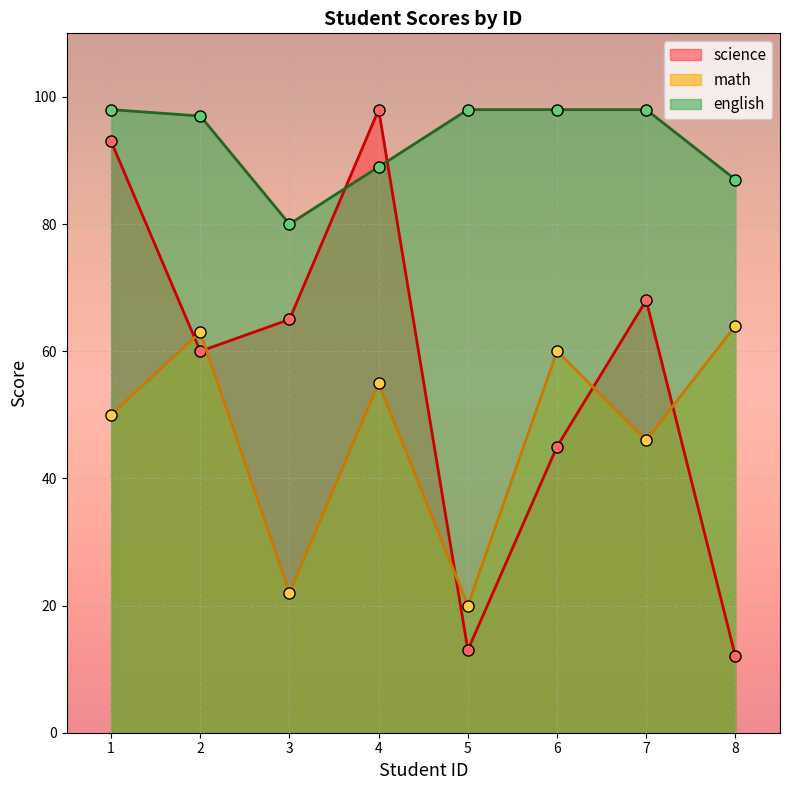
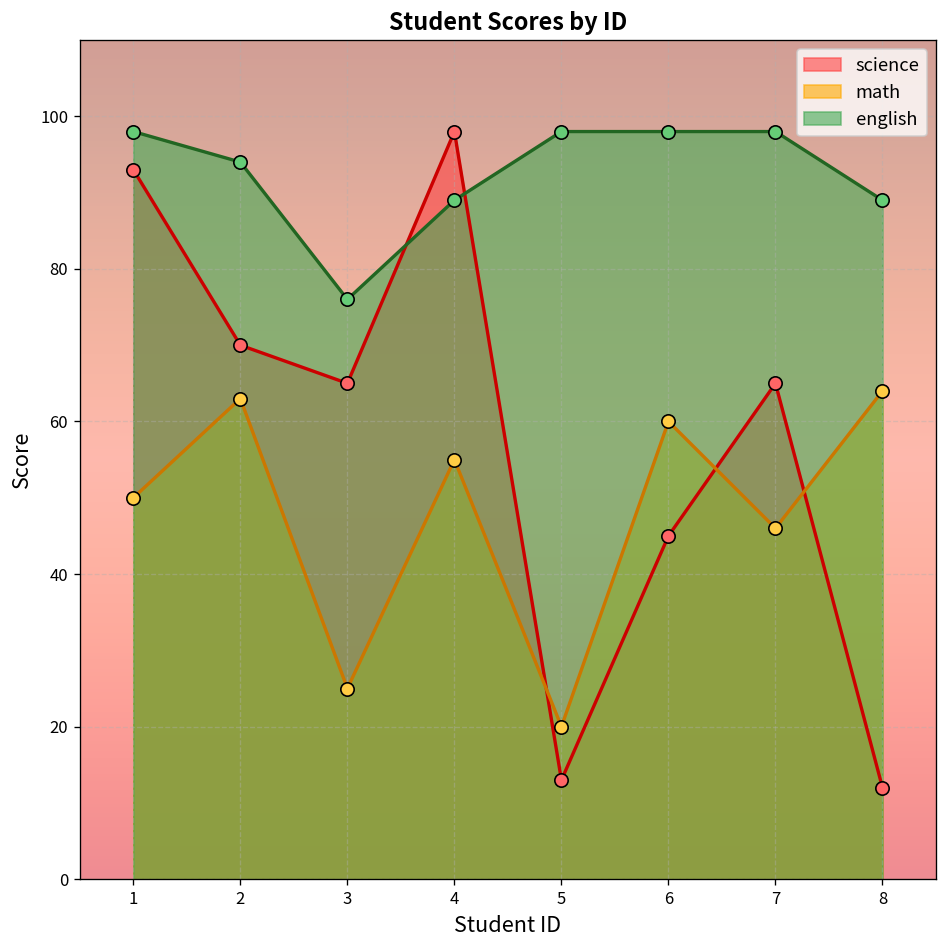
science, 2: 60 -> 70
english, 2: 97 -> 94
math, 3: 22 -> 25
english, 3: 80 -> 76
science, 7: 68 -> 65
english, 8: 87 -> 89
